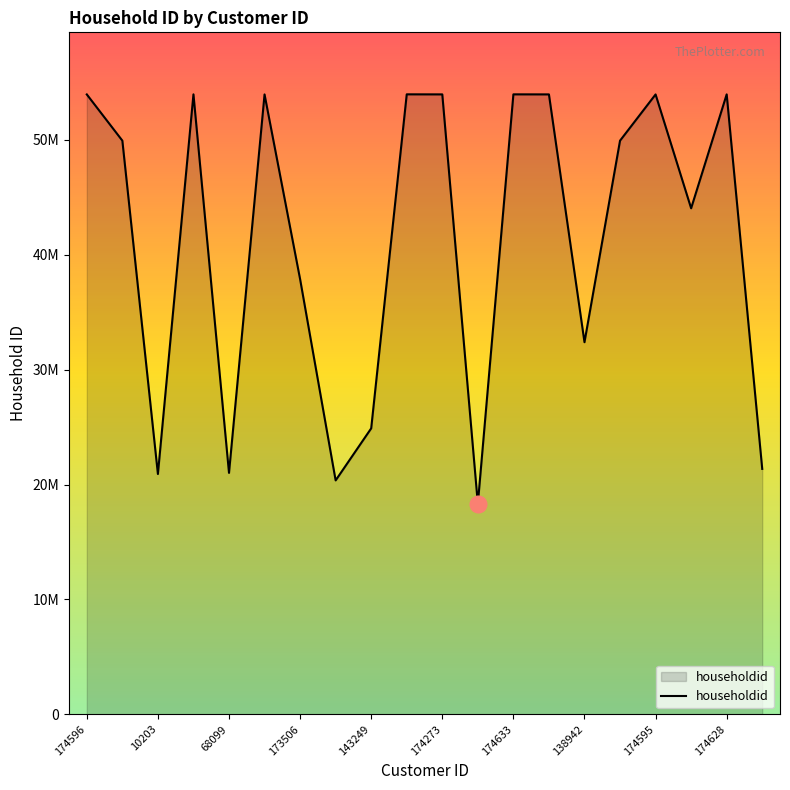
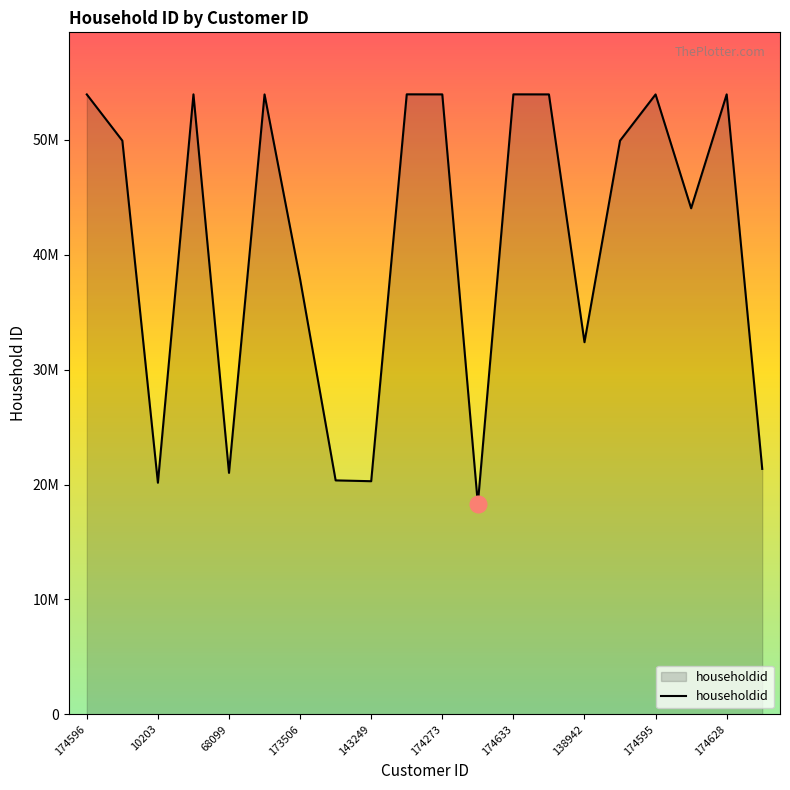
householdid, 10203: 20900000 -> 20200000
householdid, 143249: 24900000 -> 20300000
